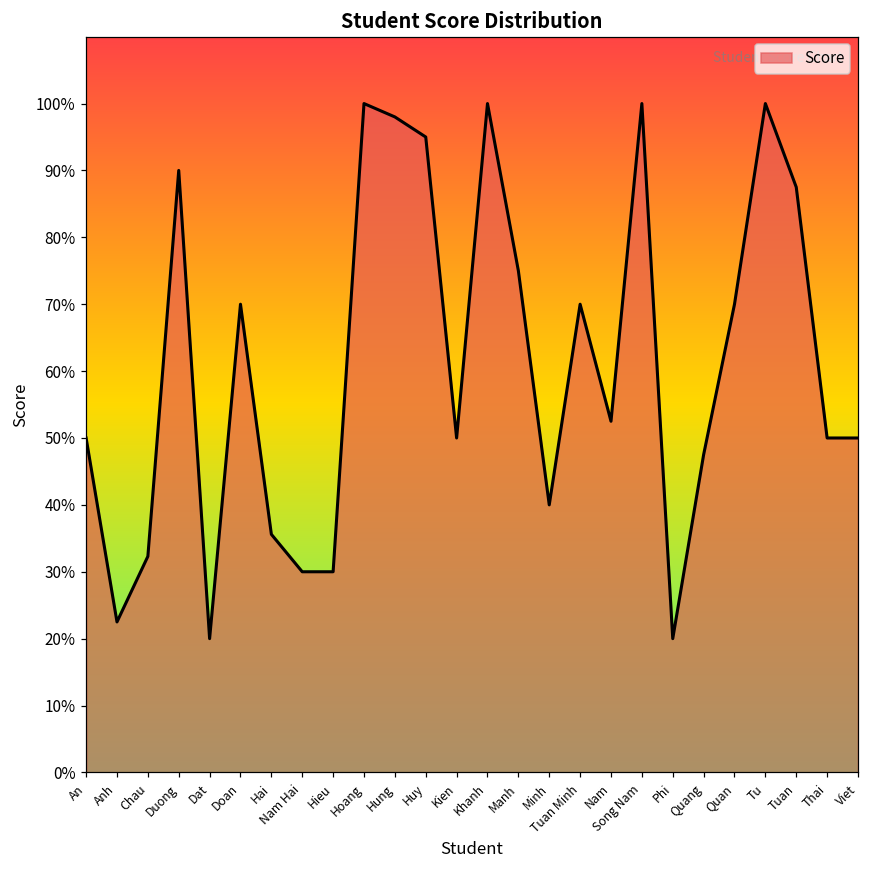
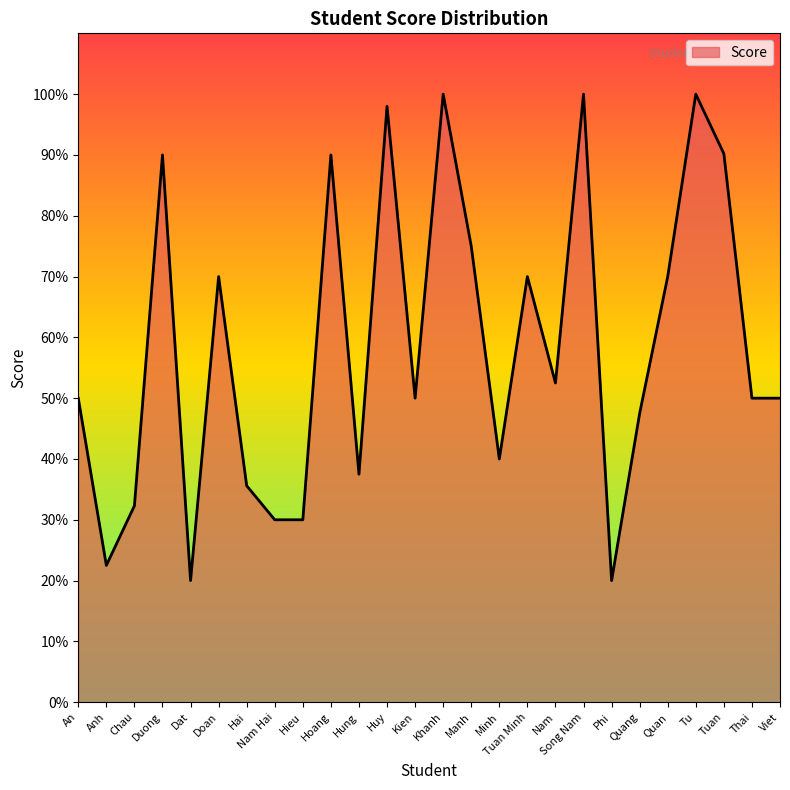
Hoang: 100% -> 90%
Hung: 98% -> 38%
Huy: 95% -> 98%
Tuan: 88% -> 90%
